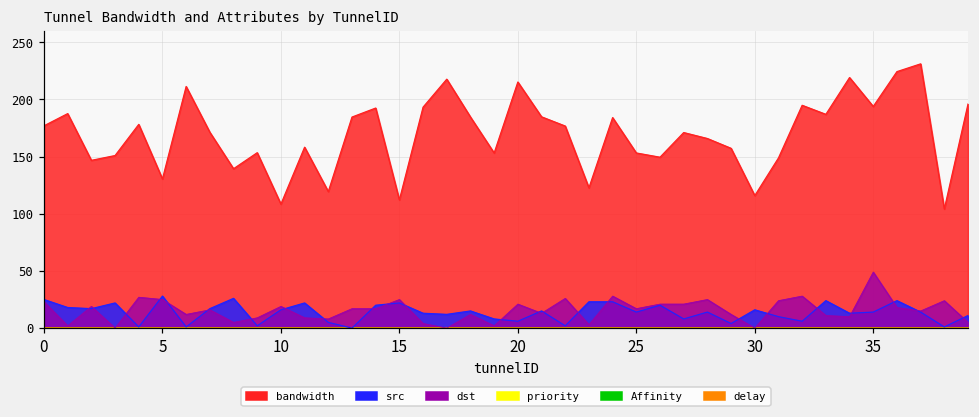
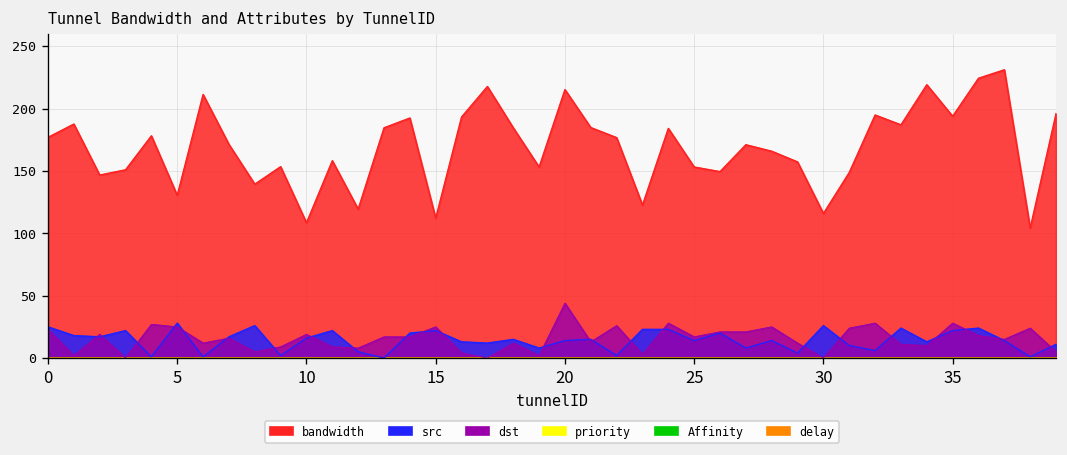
src, 20: 6 -> 14
dst, 20: 21 -> 44
src, 30: 16 -> 26
src, 35: 14 -> 22
dst, 35: 49 -> 28
